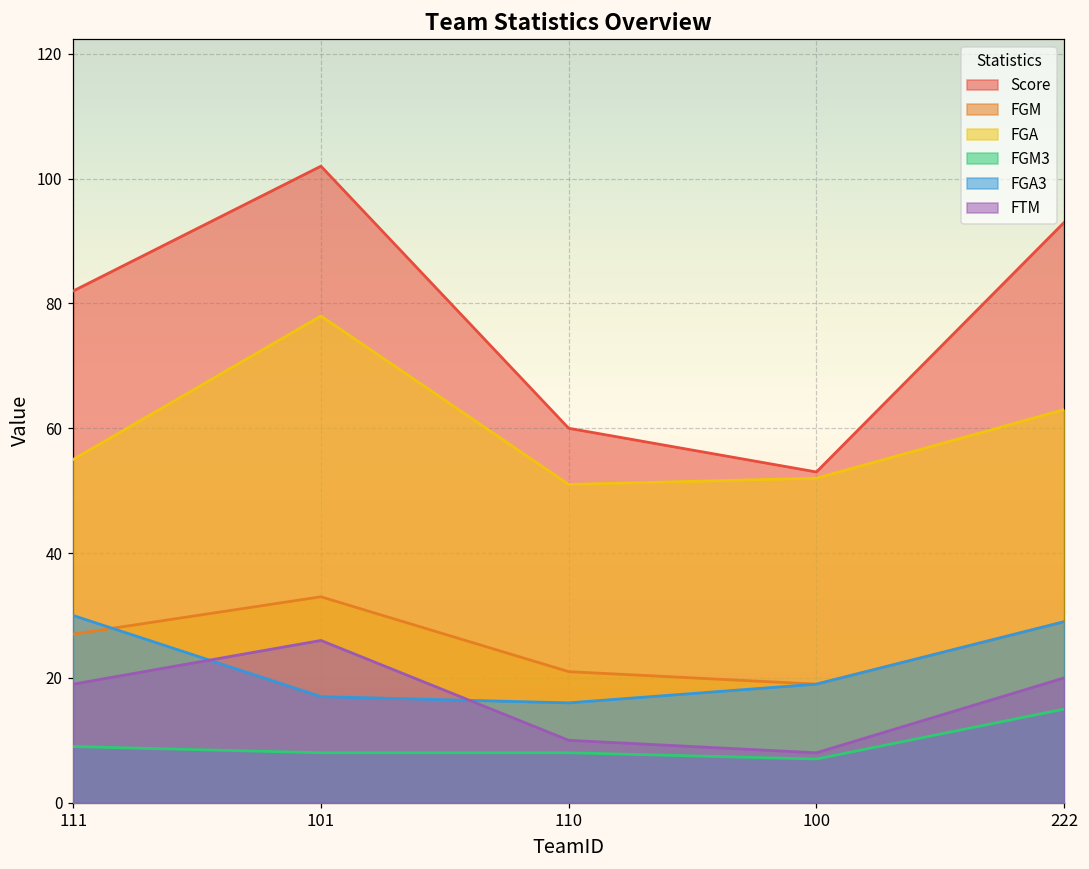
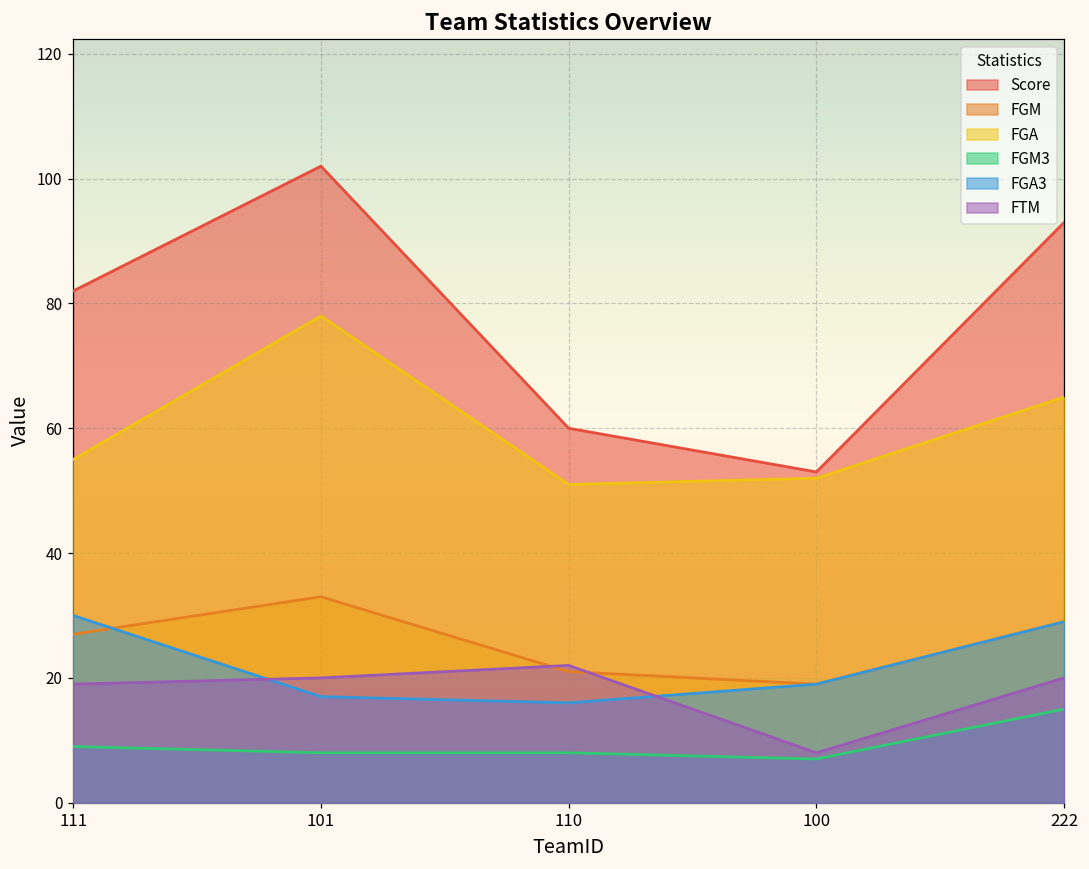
FTM, 101: 26 -> 20
FTM, 110: 10 -> 22
FGA, 222: 63 -> 65
